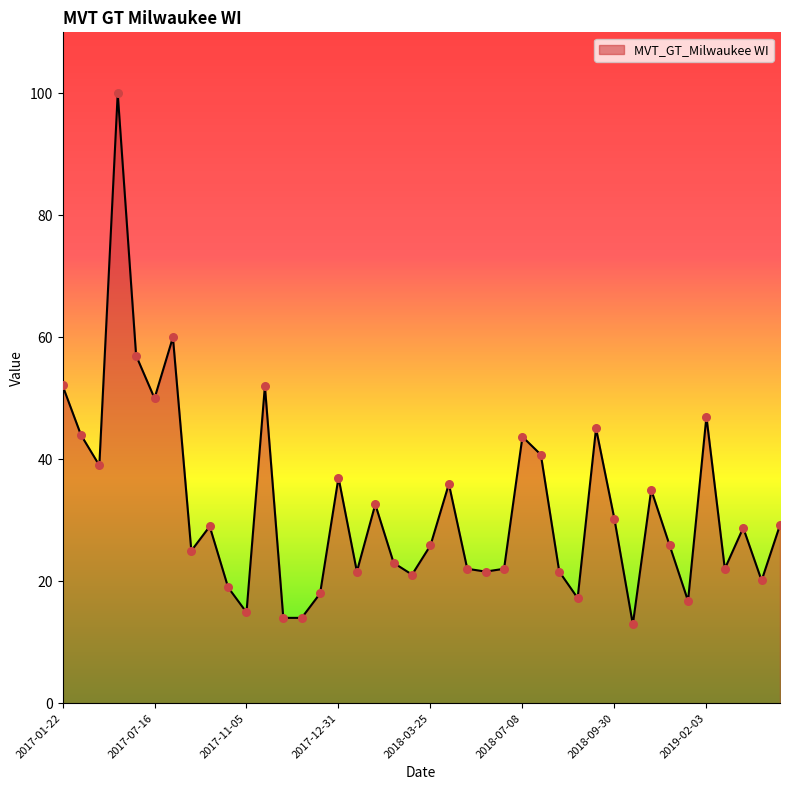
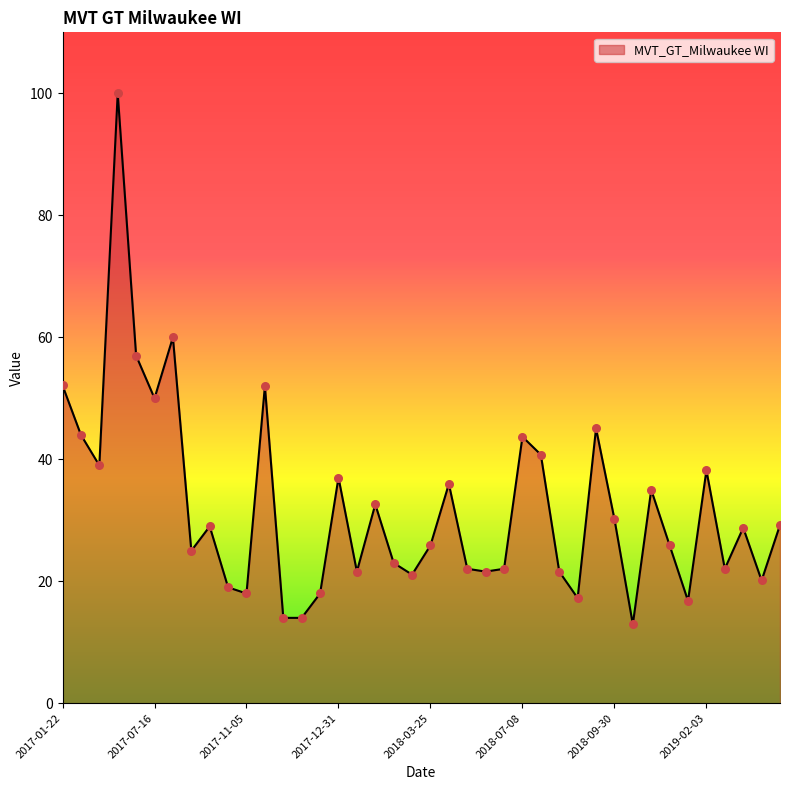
2017-11-05: 15 -> 18
2019-02-03: 47 -> 38
